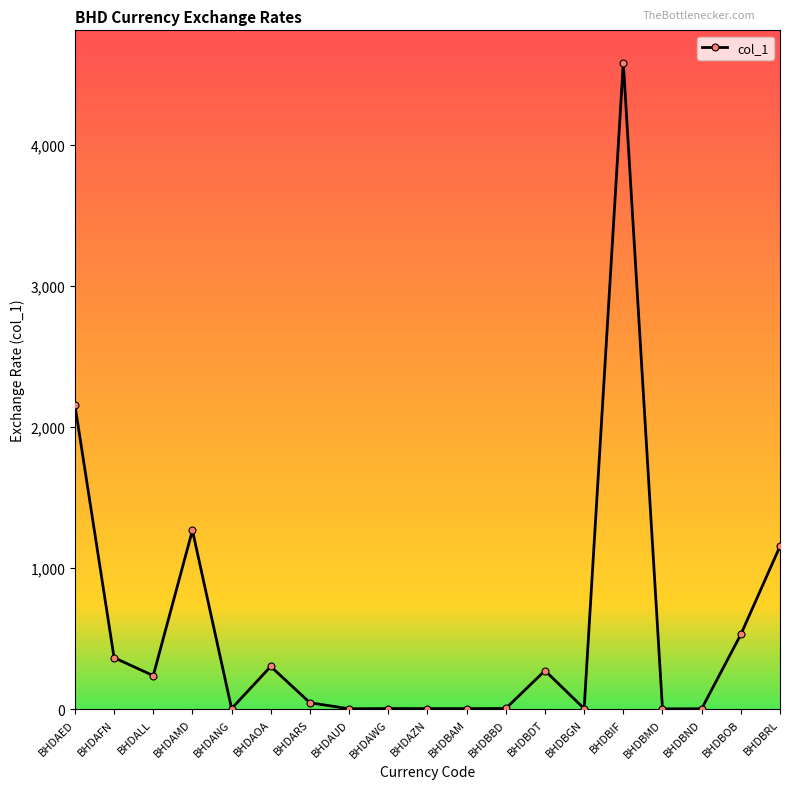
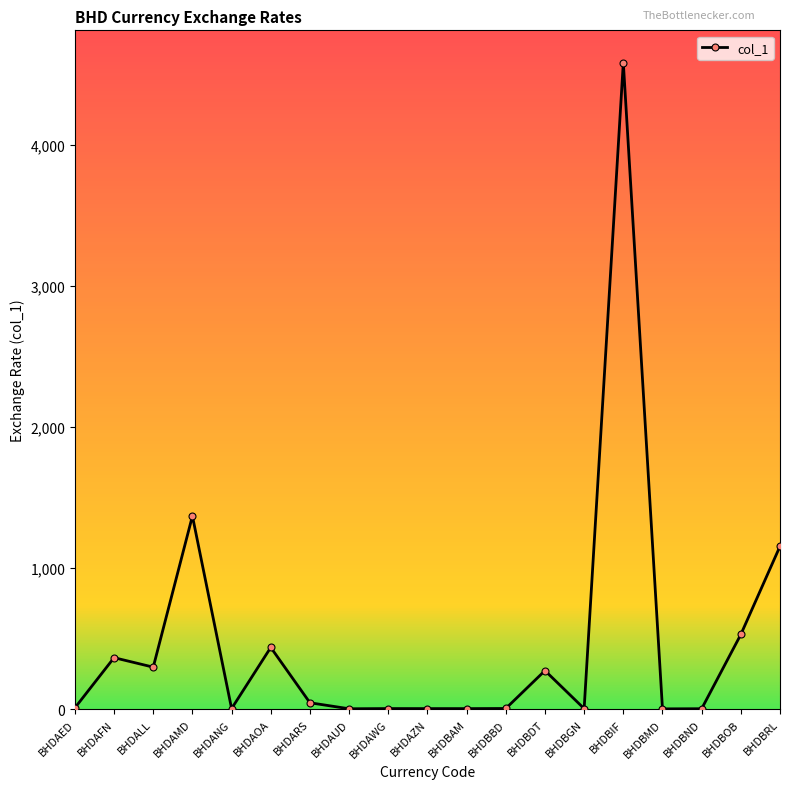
BHDAED: 2,160 -> 10
BHDALL: 240 -> 300
BHDAMD: 1,270 -> 1,370
BHDAOA: 300 -> 440
